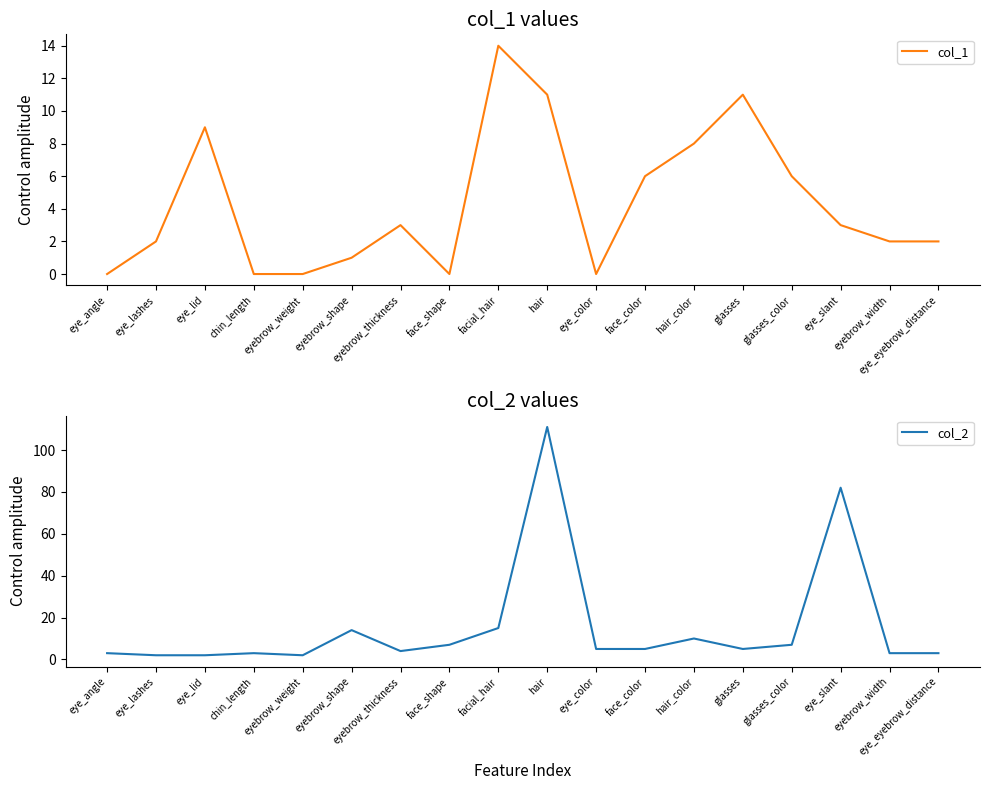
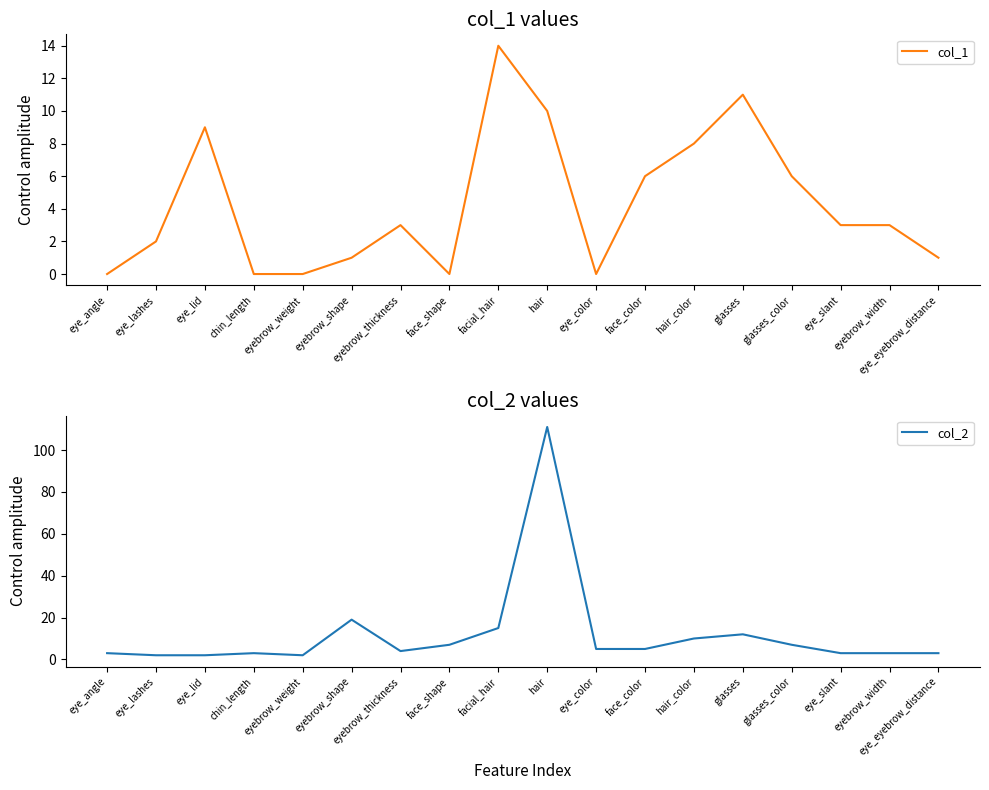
col_1 values, hair: 11 -> 10
col_1 values, eyebrow_width: 2 -> 3
col_1 values, eye_eyebrow_distance: 2 -> 1
col_2 values, eyebrow_shape: 14 -> 19
col_2 values, glasses: 5 -> 12
col_2 values, eye_slant: 82 -> 3
